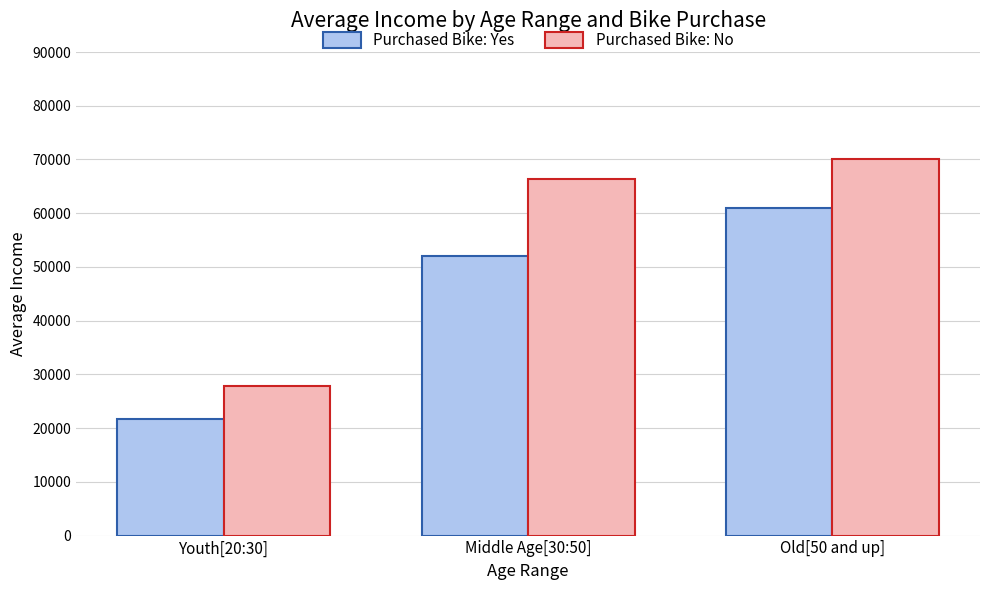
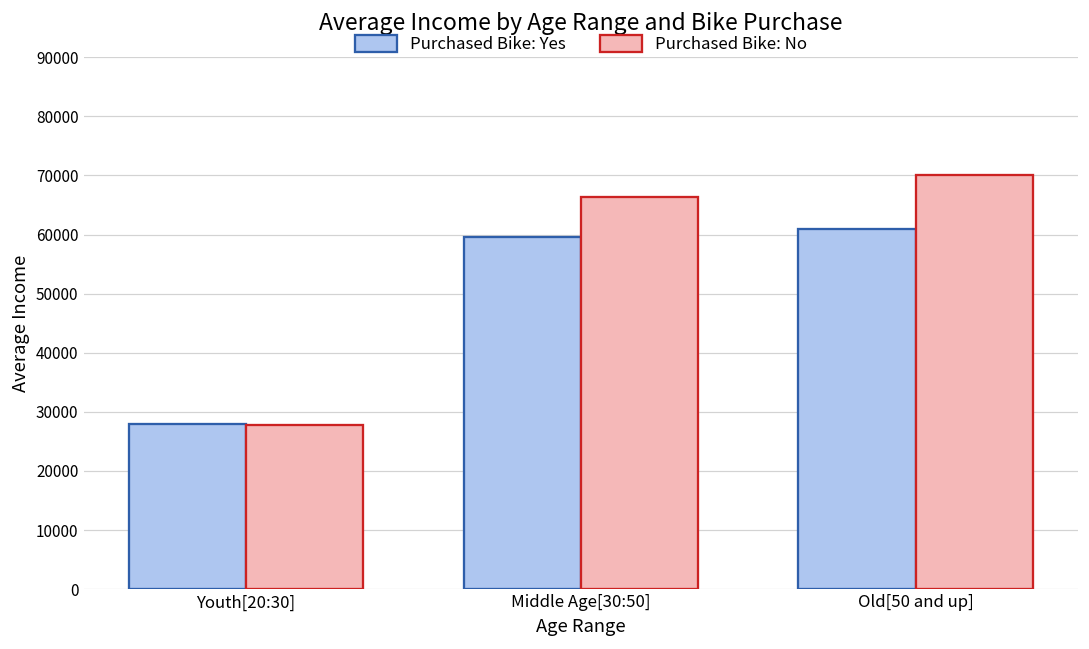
Purchased Bike: Yes, Youth[20:30]: 22000 -> 28000
Purchased Bike: Yes, Middle Age[30:50]: 52000 -> 60000
